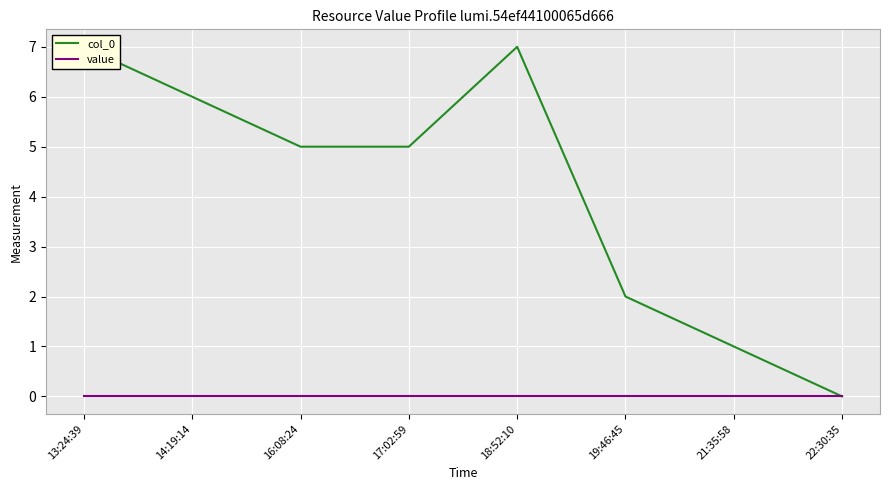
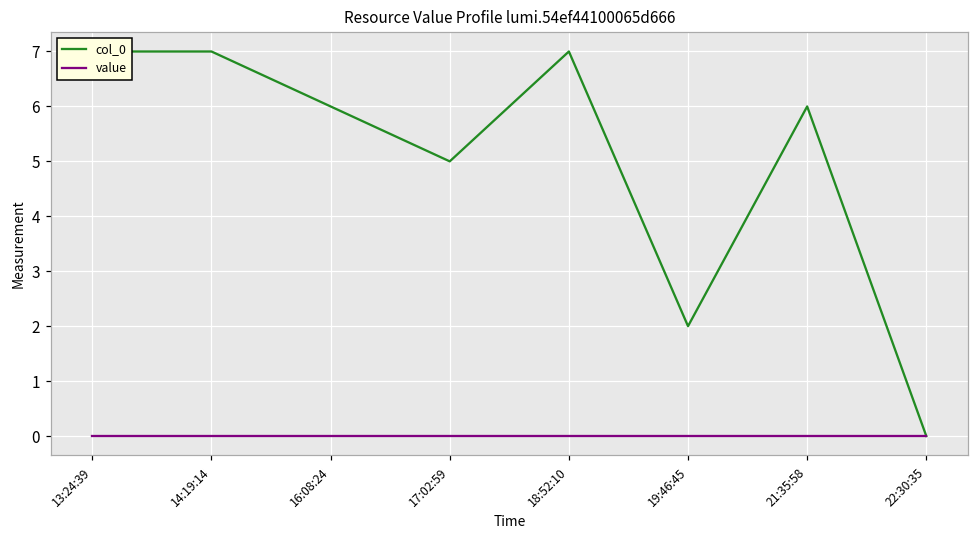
col_0, 14:19:14: 6 -> 7
col_0, 16:08:24: 5 -> 6
col_0, 21:35:58: 1 -> 6
